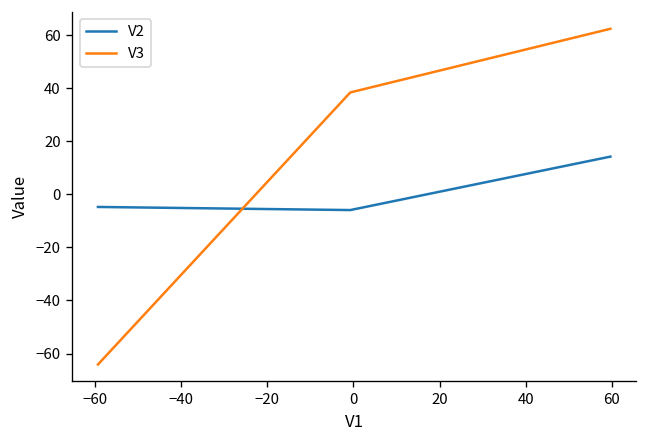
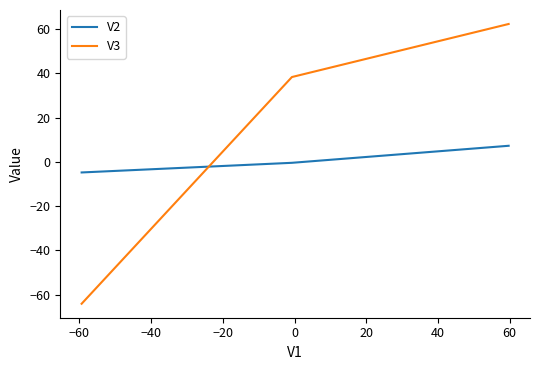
V2, 0: -6 -> 0
V2, 60: 14 -> 7
